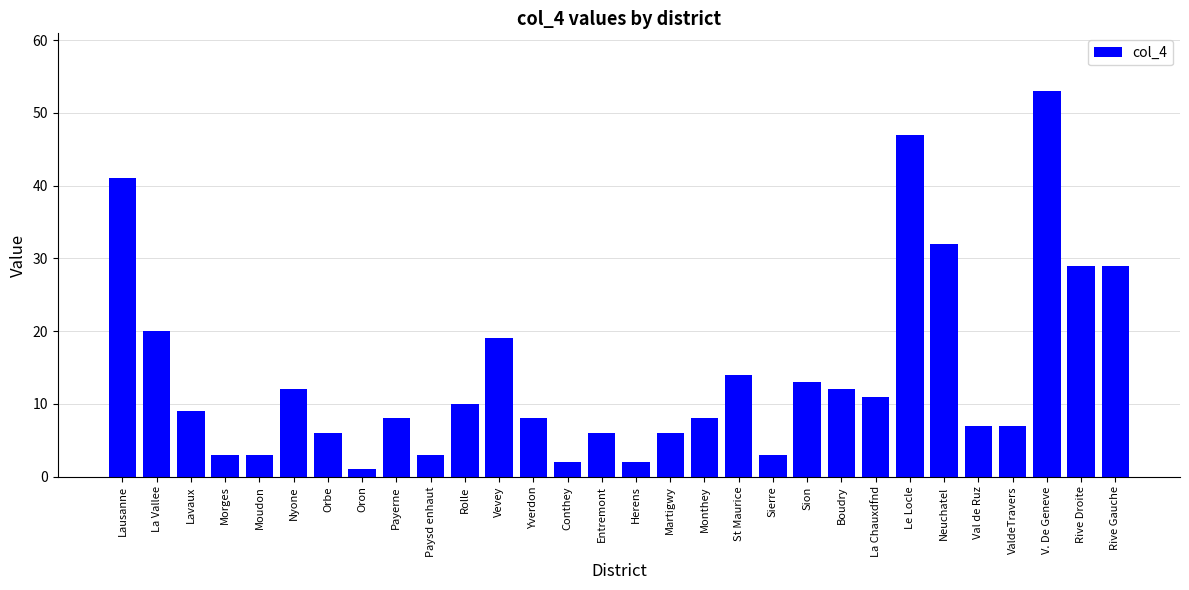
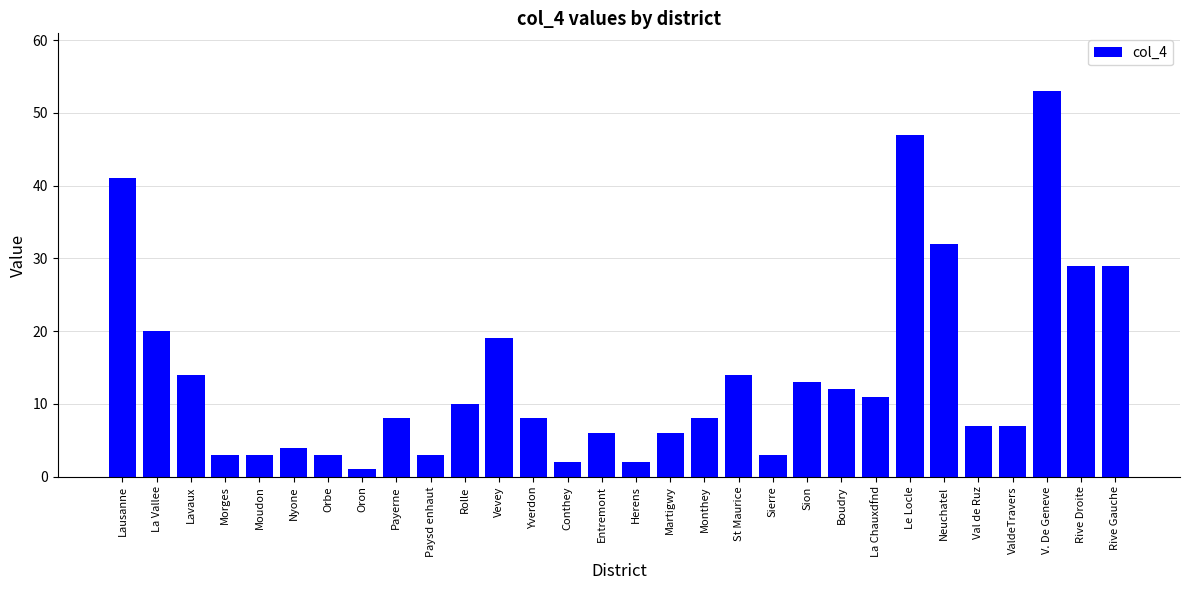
Lavaux: 9 -> 14
Nyone: 12 -> 4
Orbe: 6 -> 3
